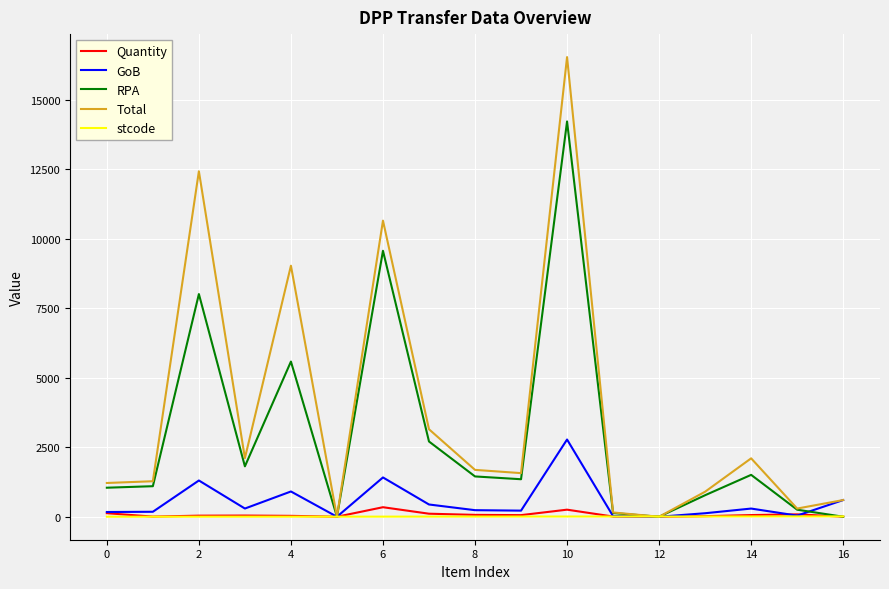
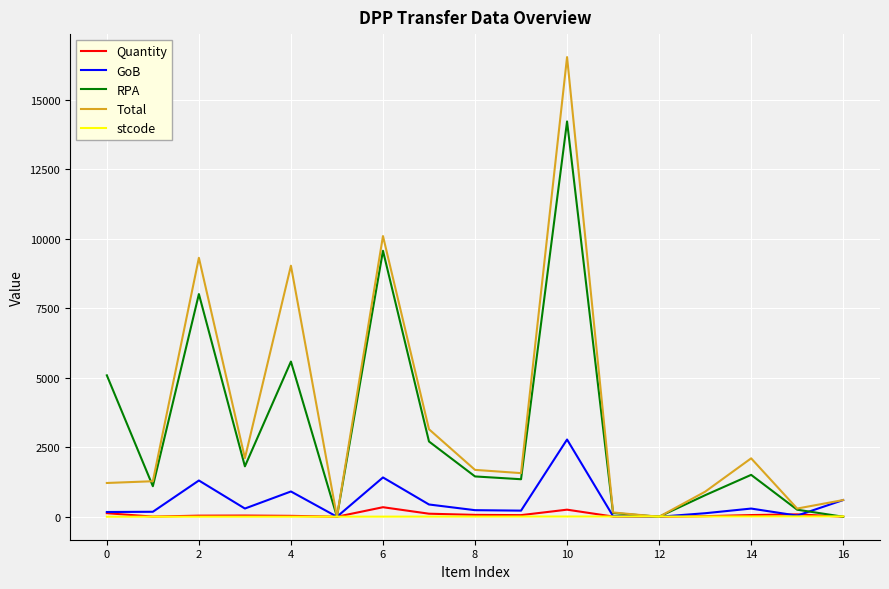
RPA, 0: 1000 -> 5100
Total, 2: 12400 -> 9300
Total, 6: 10600 -> 10100
